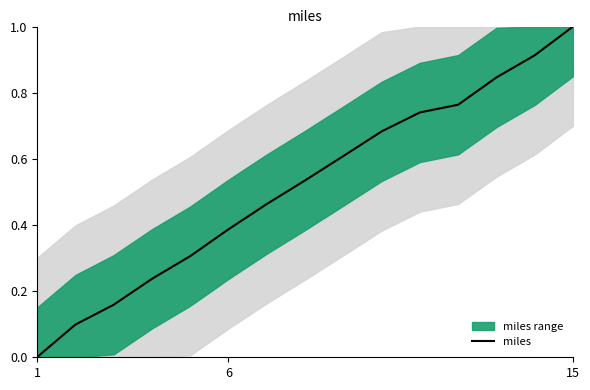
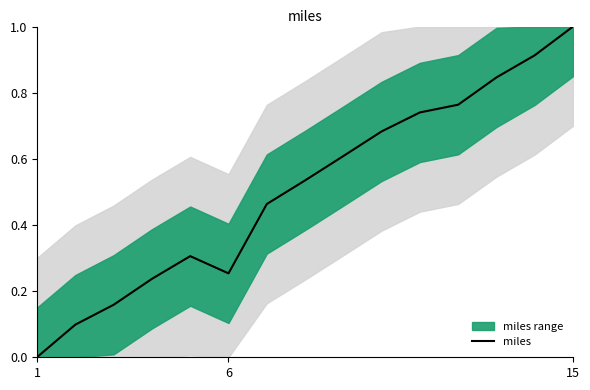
miles, 6: 0.39 -> 0.25
